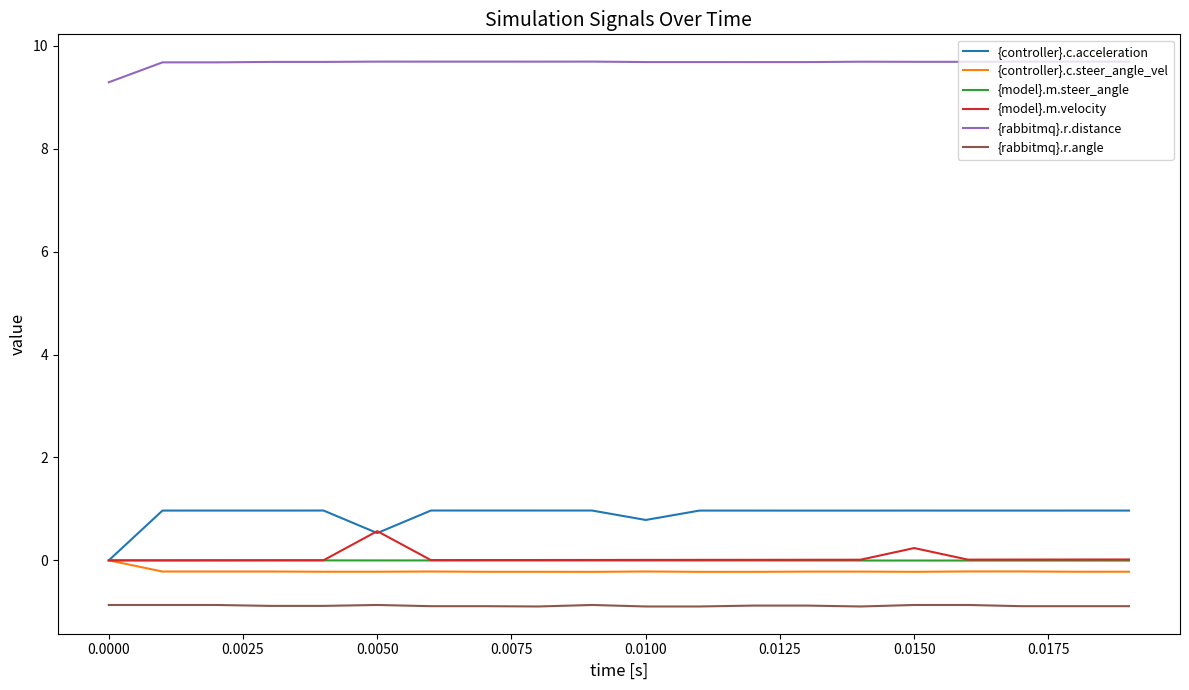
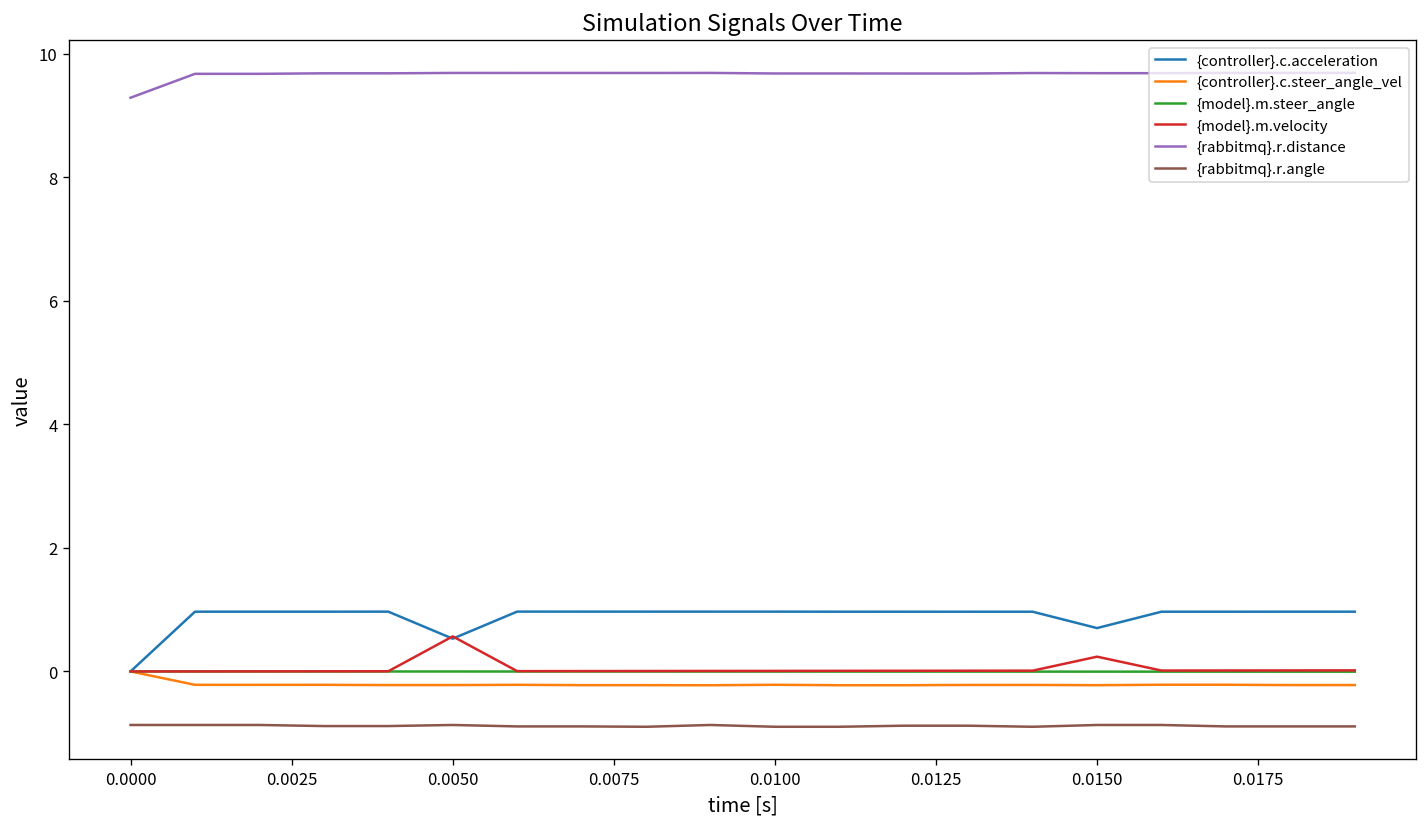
{controller}.c.acceleration, 0.0100: 0.8 -> 1.0
{controller}.c.acceleration, 0.0150: 1.0 -> 0.7
